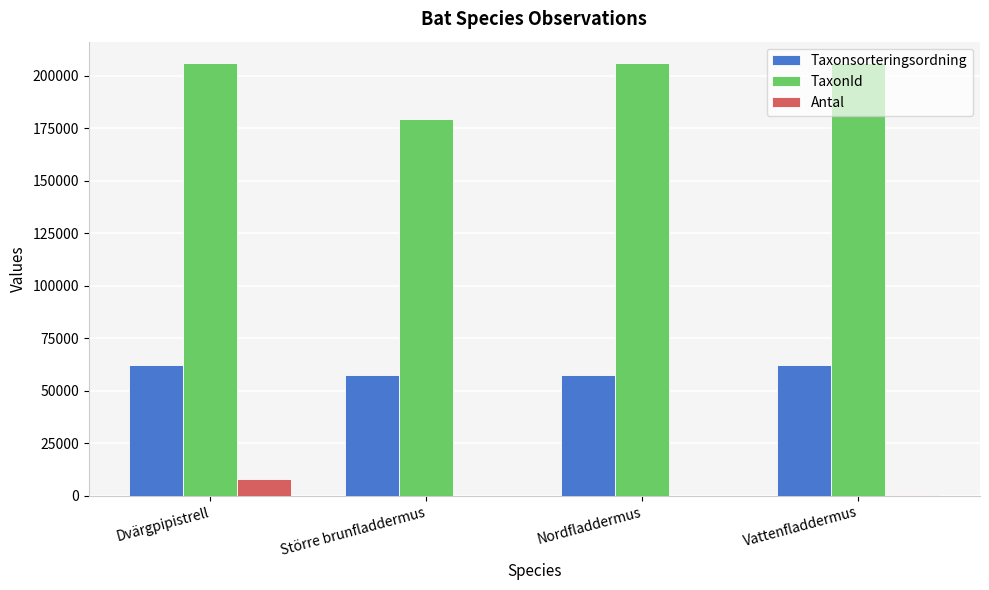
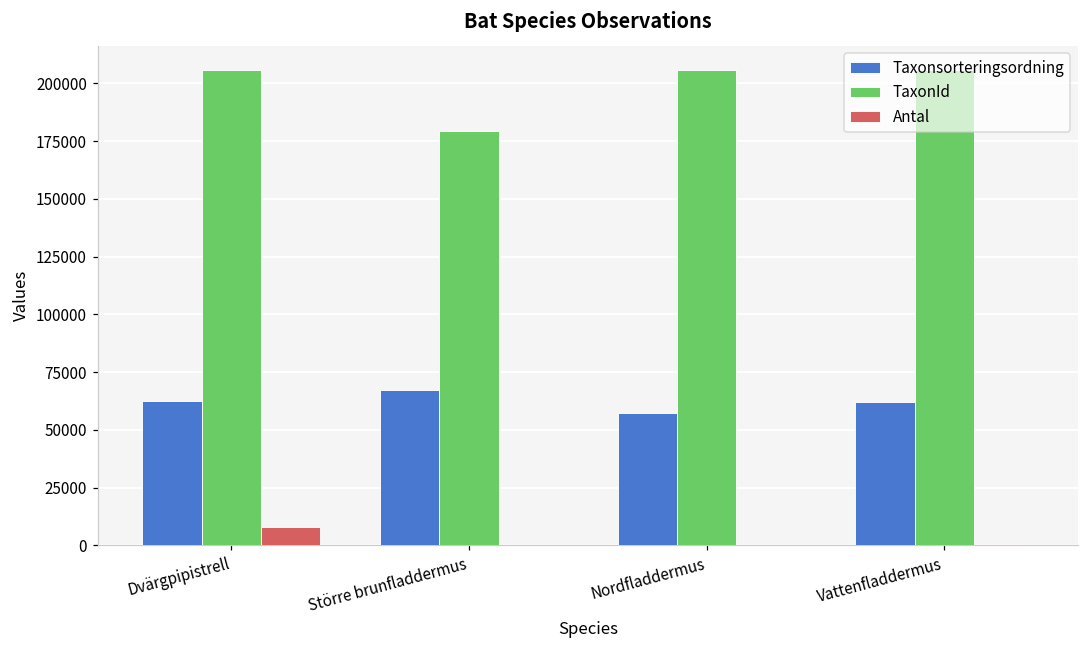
Taxonsorteringsordning, Större brunfladdermus: 57000 -> 67000
